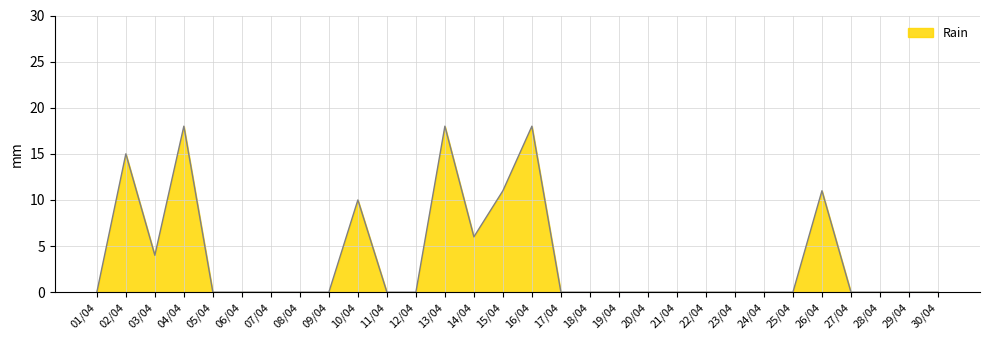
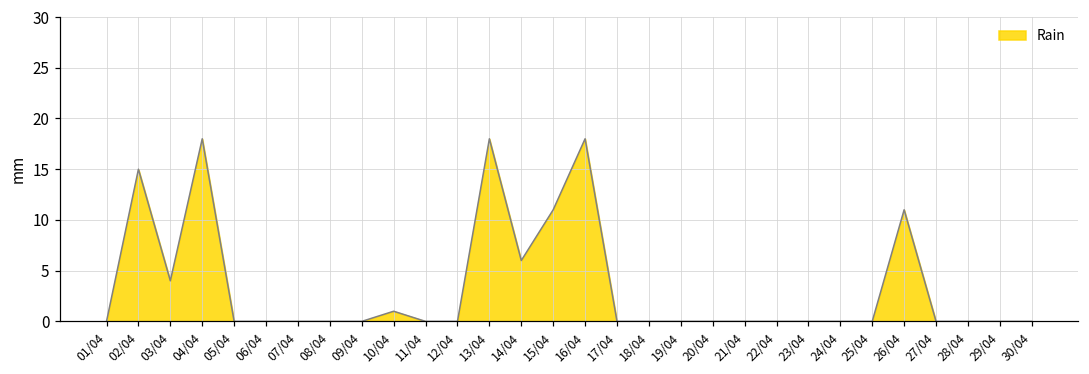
10/04: 10 -> 1
